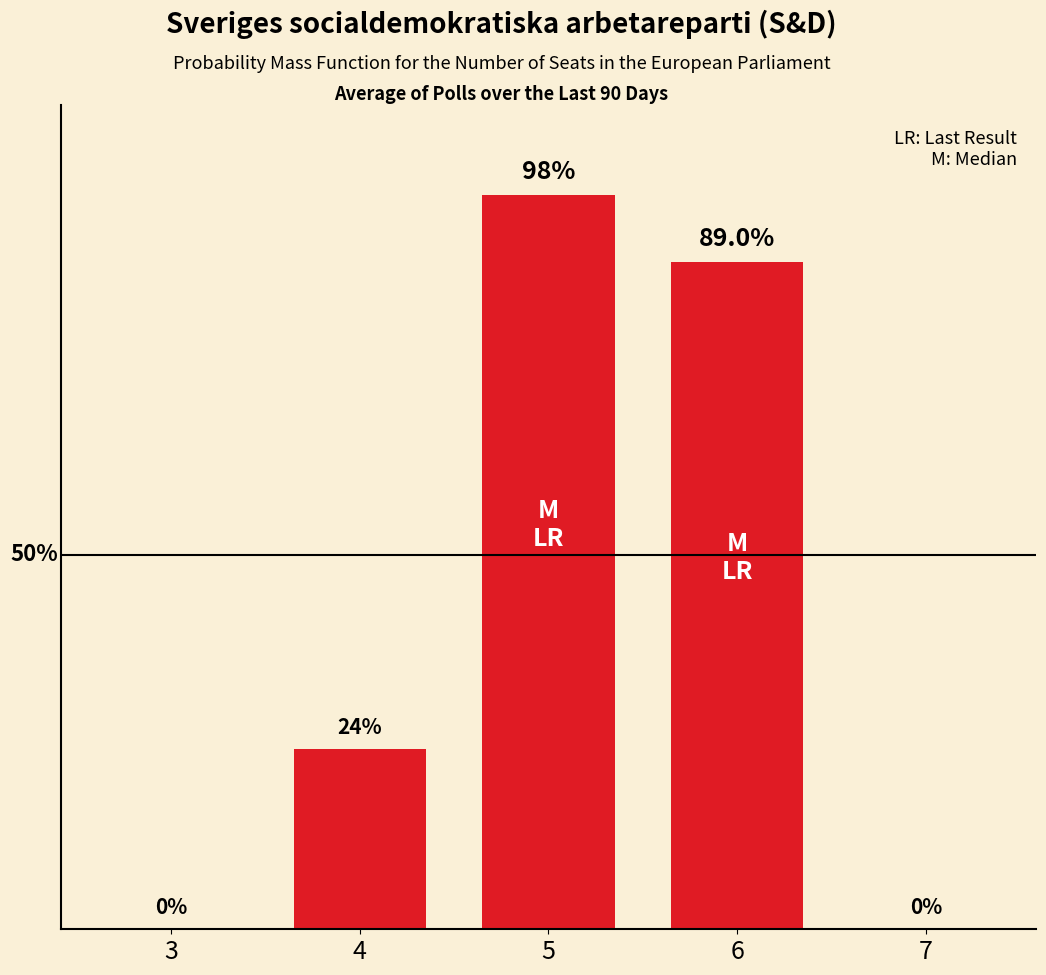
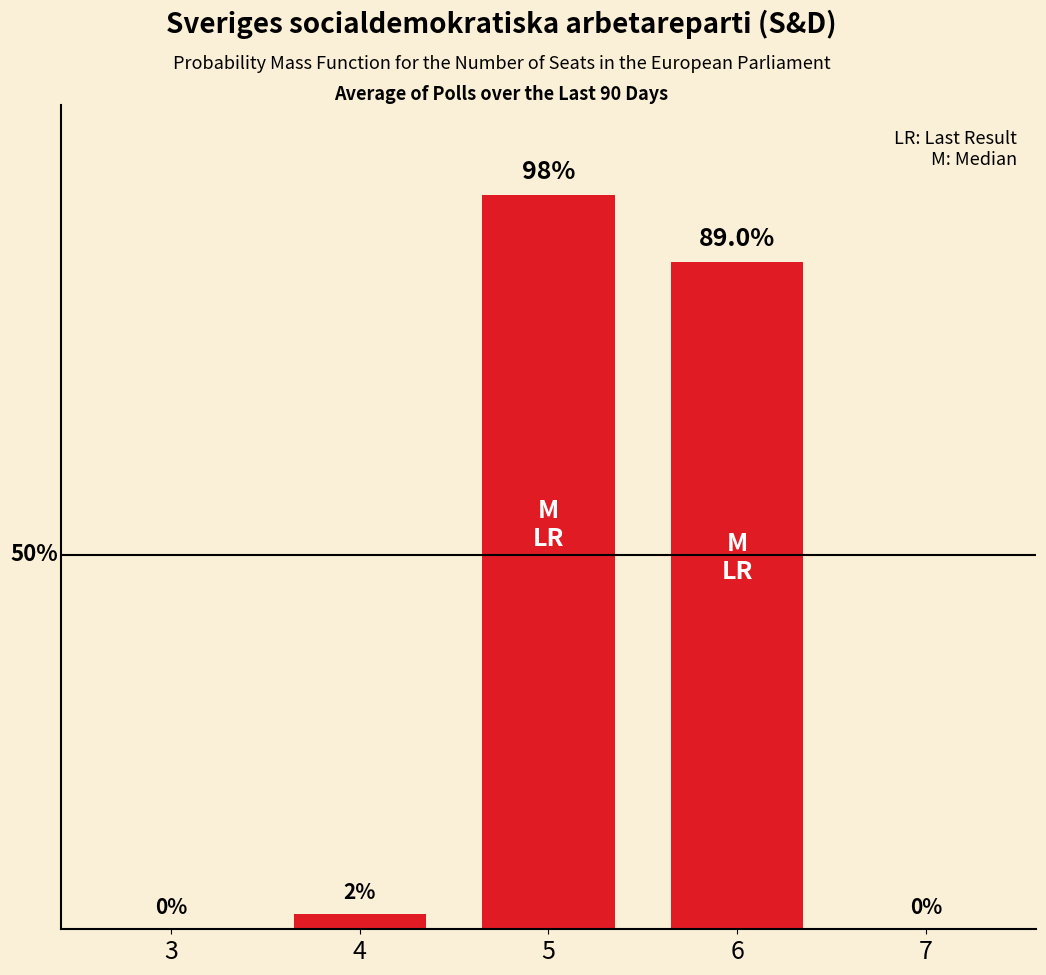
4: 24% -> 2%
